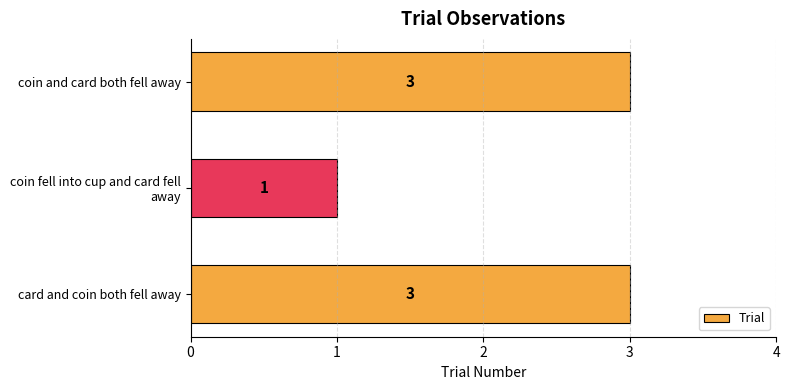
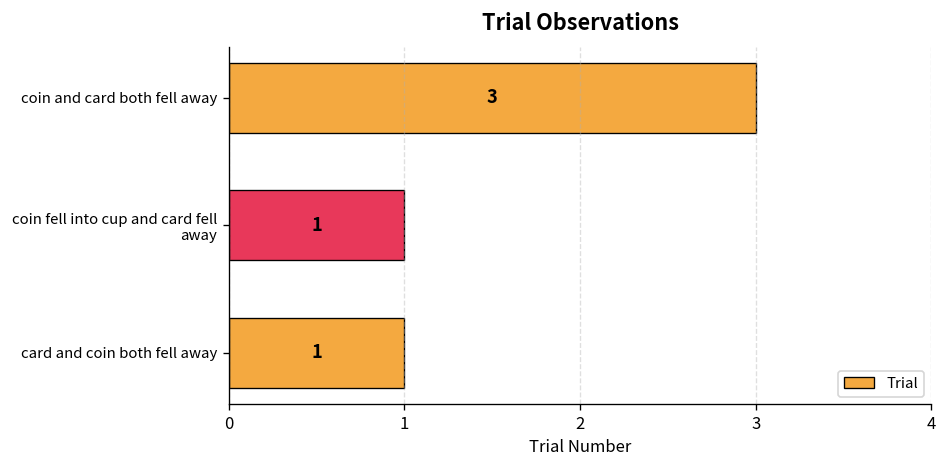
card and coin both fell away: 3 -> 1
